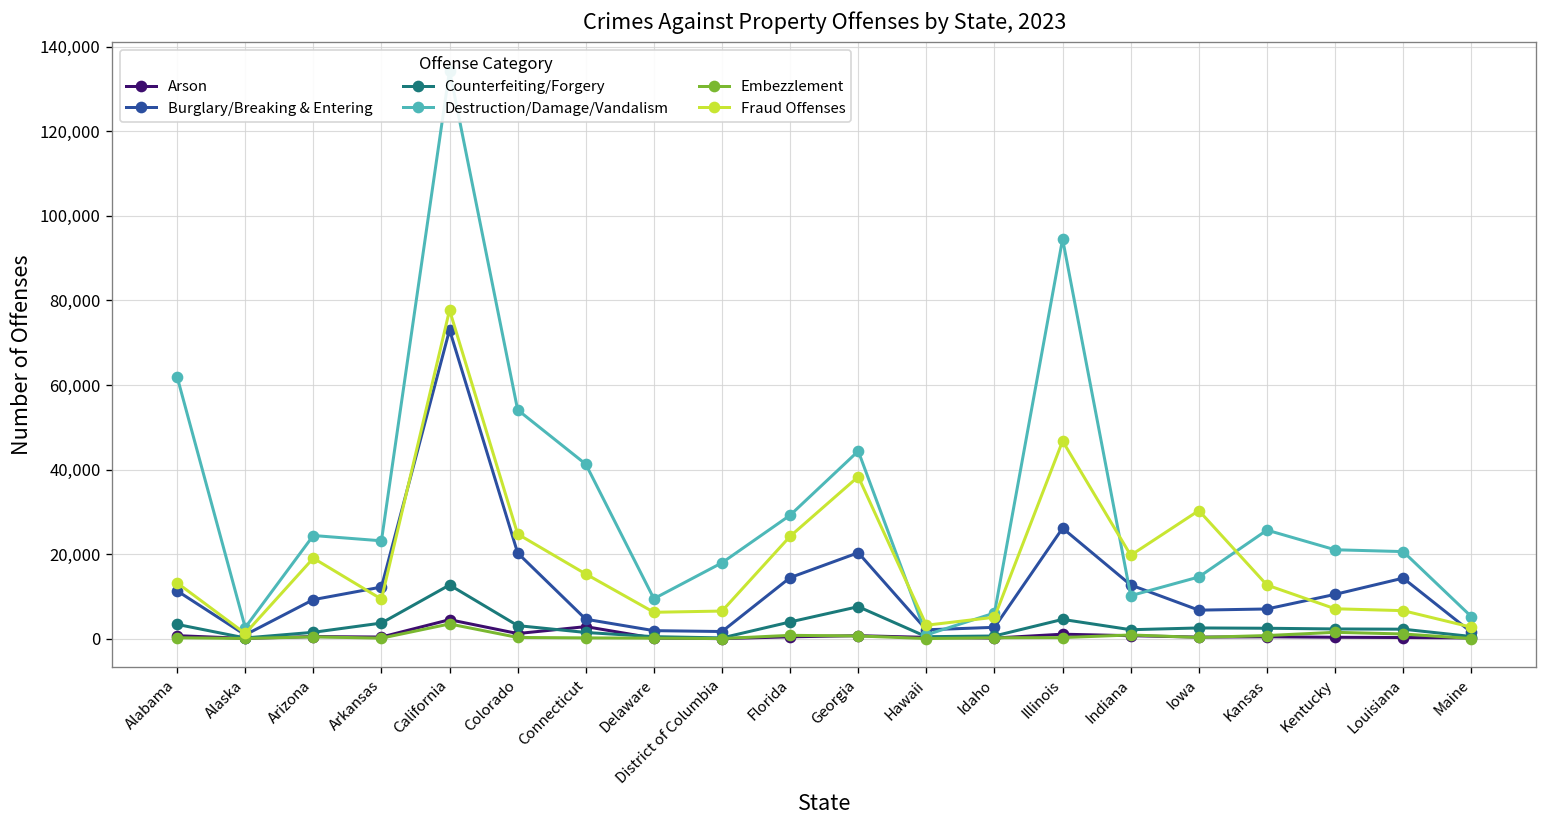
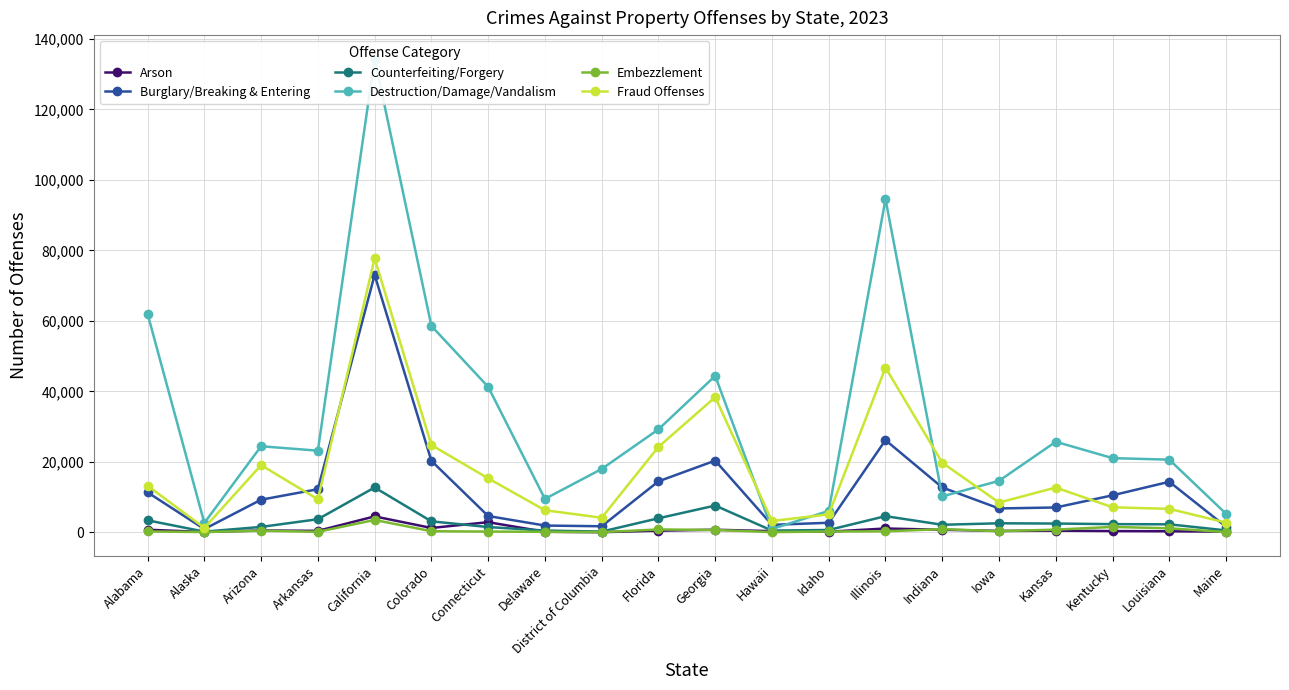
Destruction/Damage/Vandalism, Colorado: 54,000 -> 59,000
Fraud Offenses, District of Columbia: 7,000 -> 4,000
Fraud Offenses, Iowa: 30,000 -> 8,000
